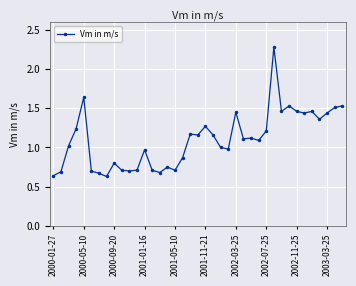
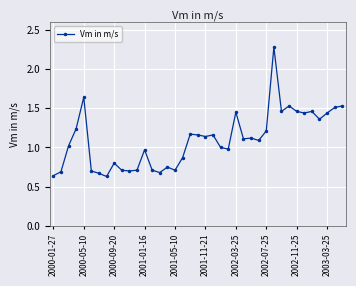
2001-11-21: 1.3 -> 1.1
